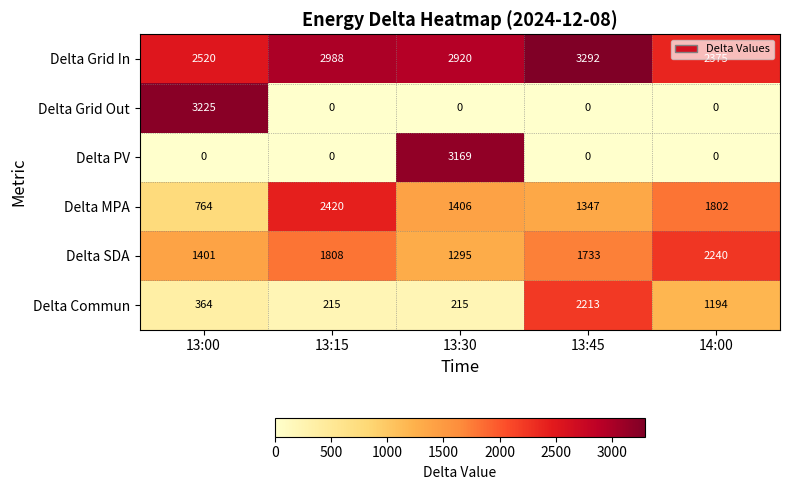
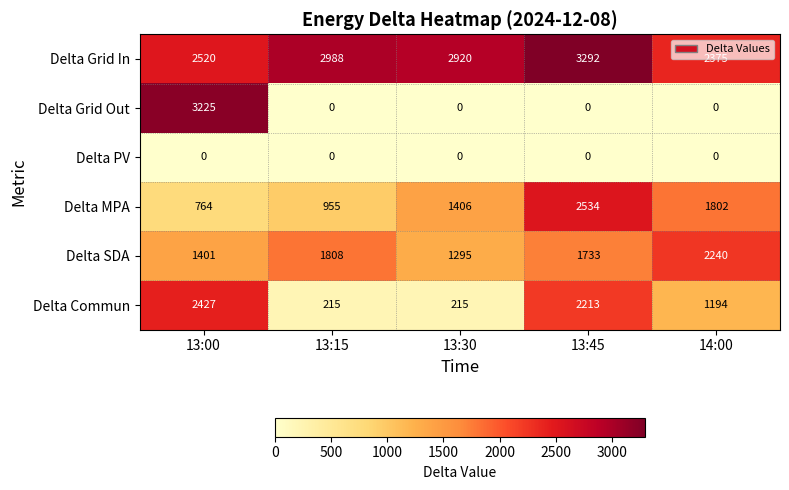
Delta PV, 13:30: 3169 -> 0
Delta MPA, 13:15: 2420 -> 955
Delta MPA, 13:45: 1347 -> 2534
Delta Commun, 13:00: 364 -> 2427
